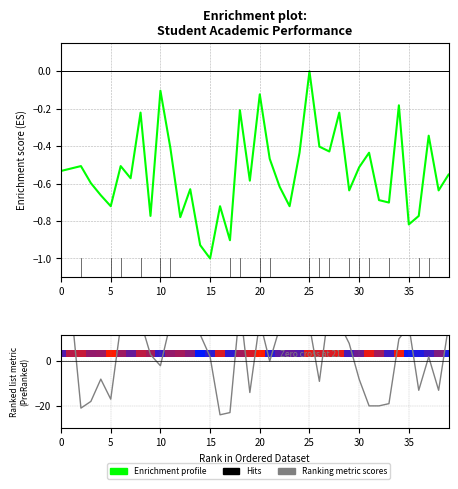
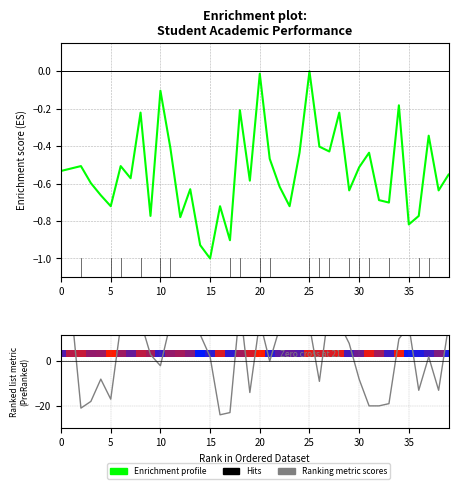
Enrichment plot: Student Academic Performance, 20: -0.12 -> -0.01
